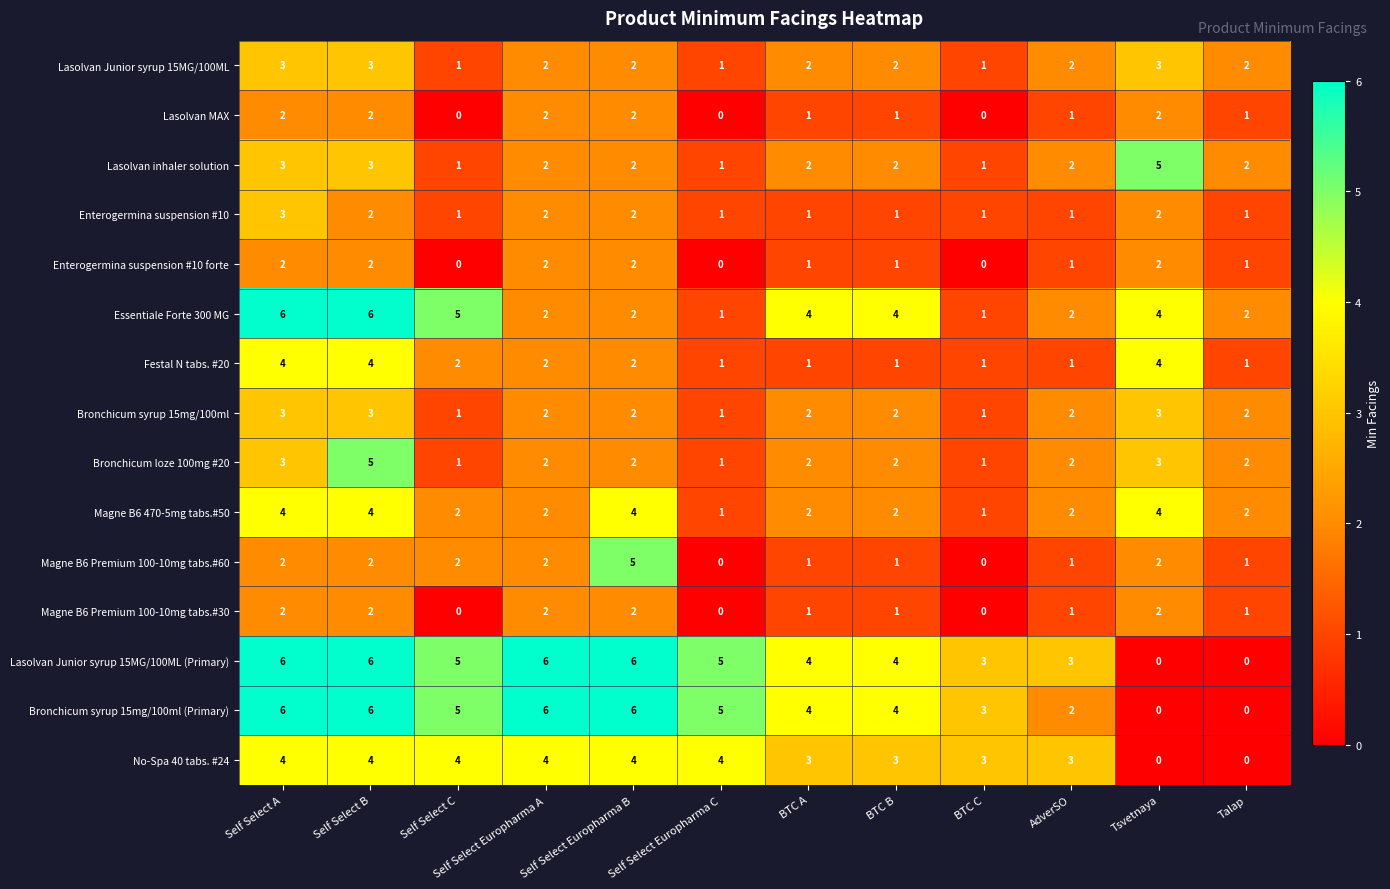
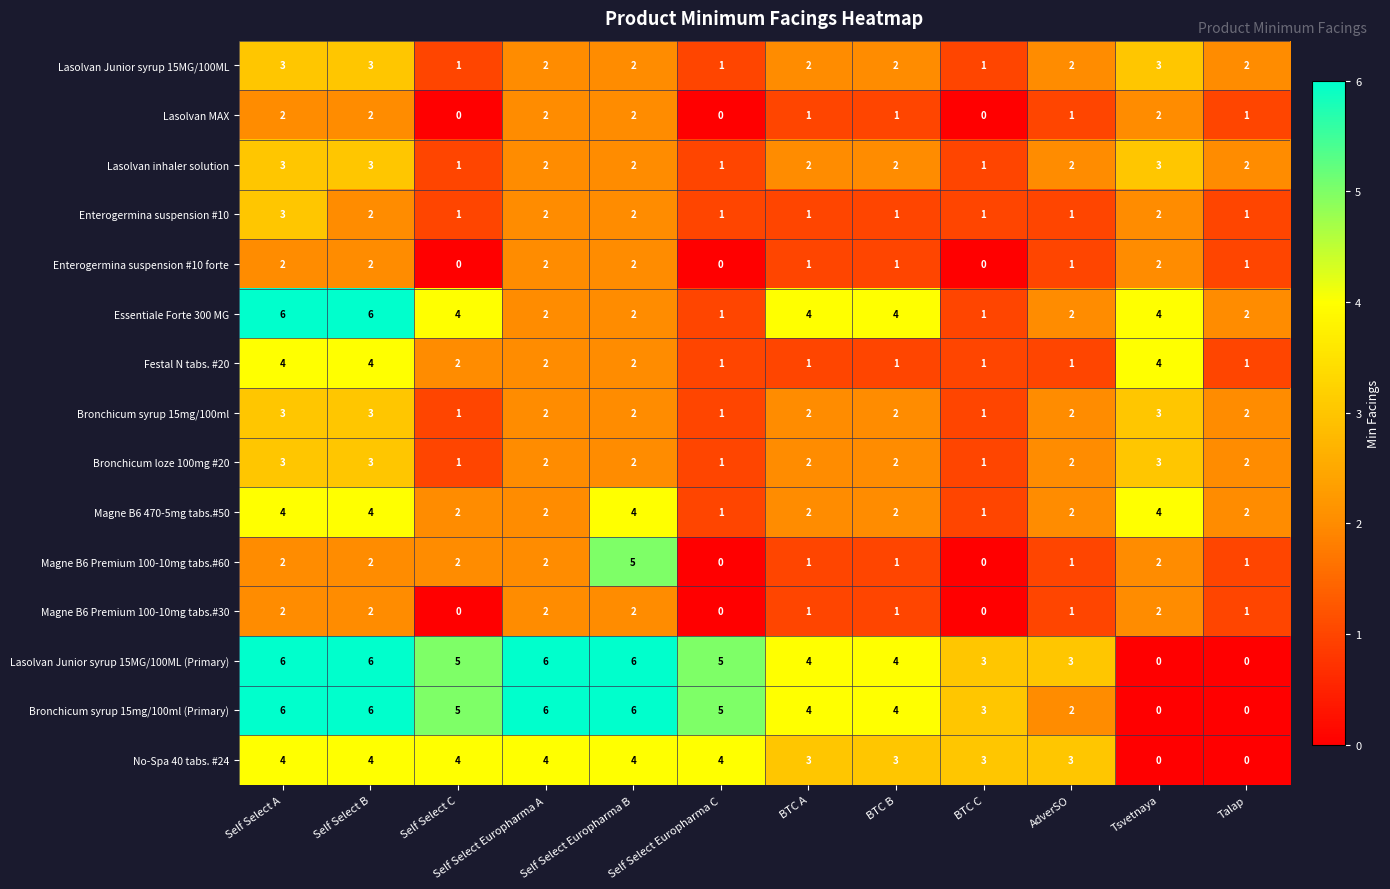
Lasolvan inhaler solution, Tsvetnaya: 5 -> 3
Essentiale Forte 300 MG, Self Select C: 5 -> 4
Bronchicum loze 100mg #20, Self Select B: 5 -> 3
